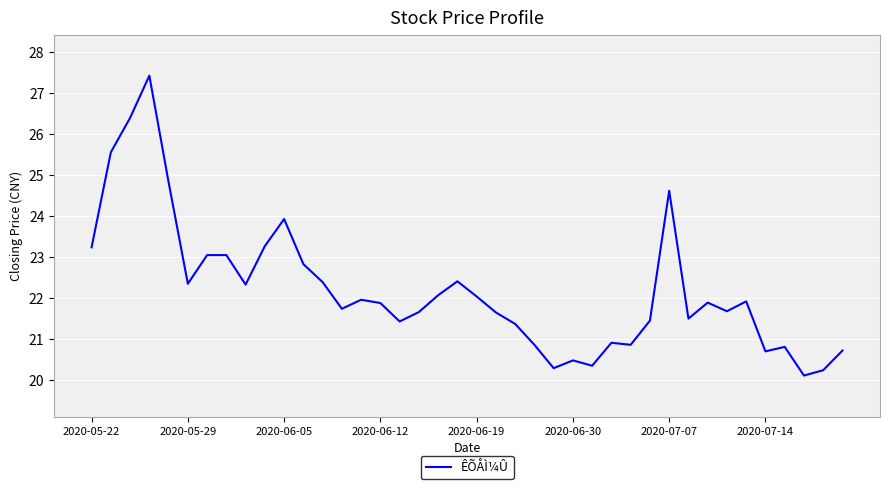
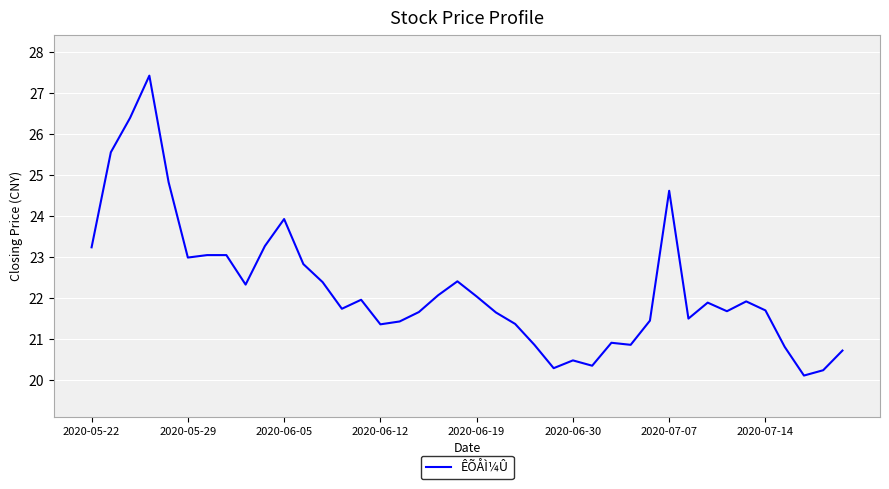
2020-05-29: 22.4 -> 23.0
2020-06-12: 21.9 -> 21.4
2020-07-14: 20.7 -> 21.7
